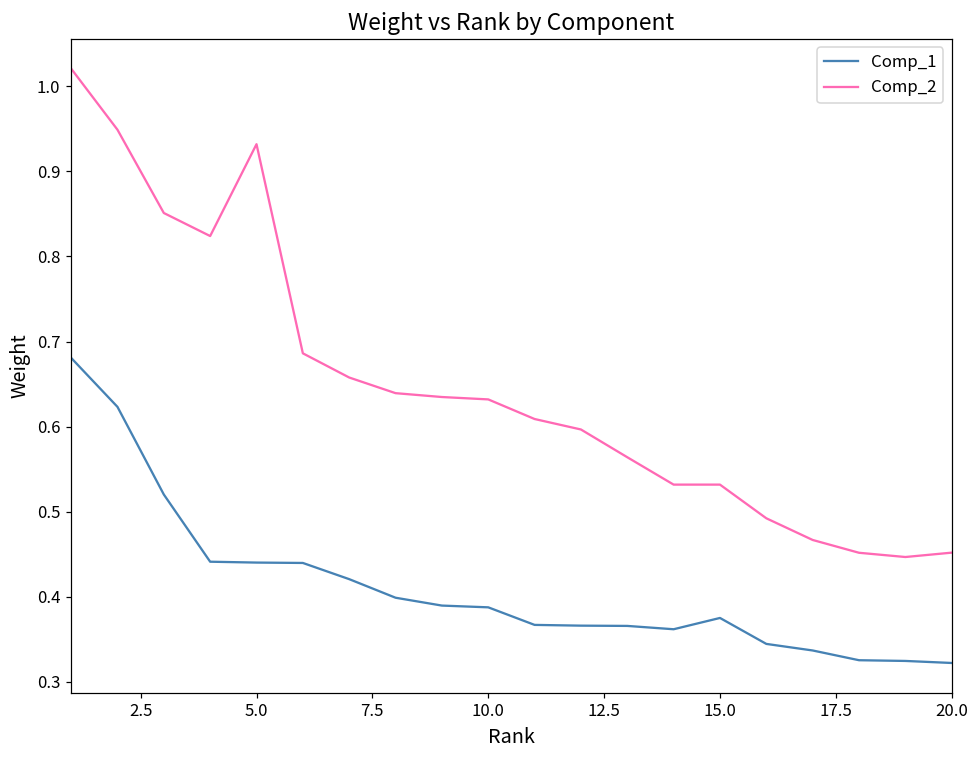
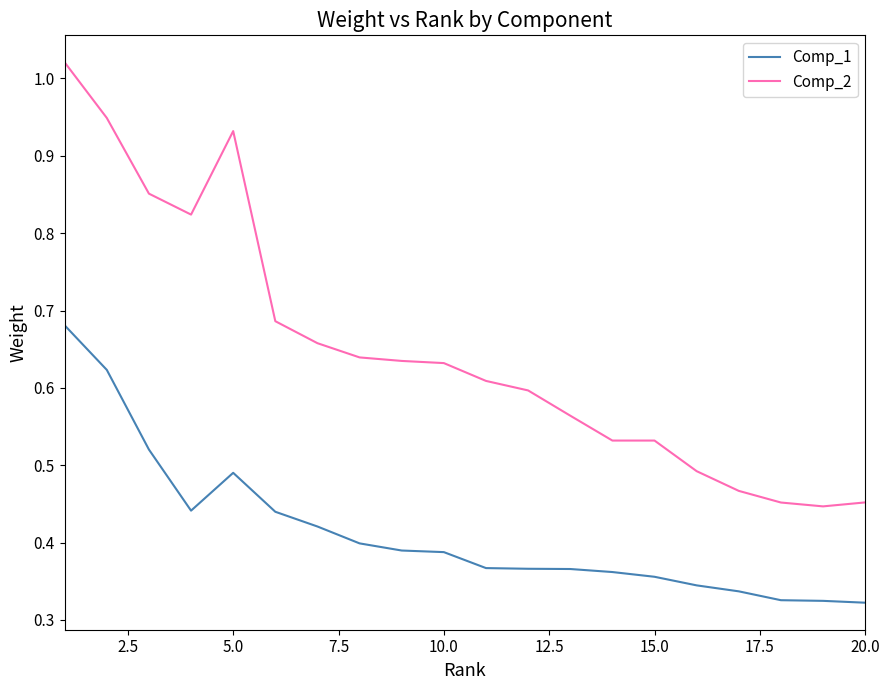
Comp_1, 5.0: 0.44 -> 0.49
Comp_1, 15.0: 0.38 -> 0.36
